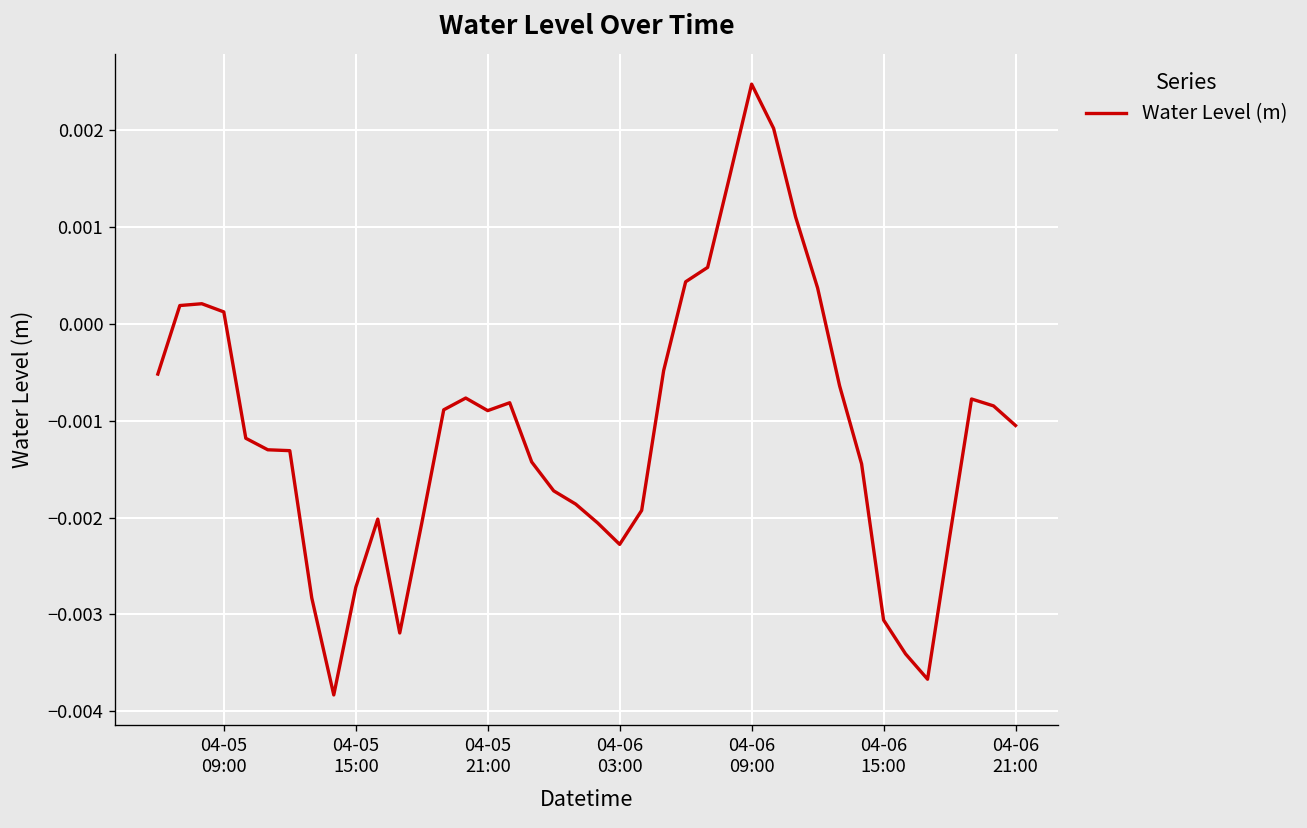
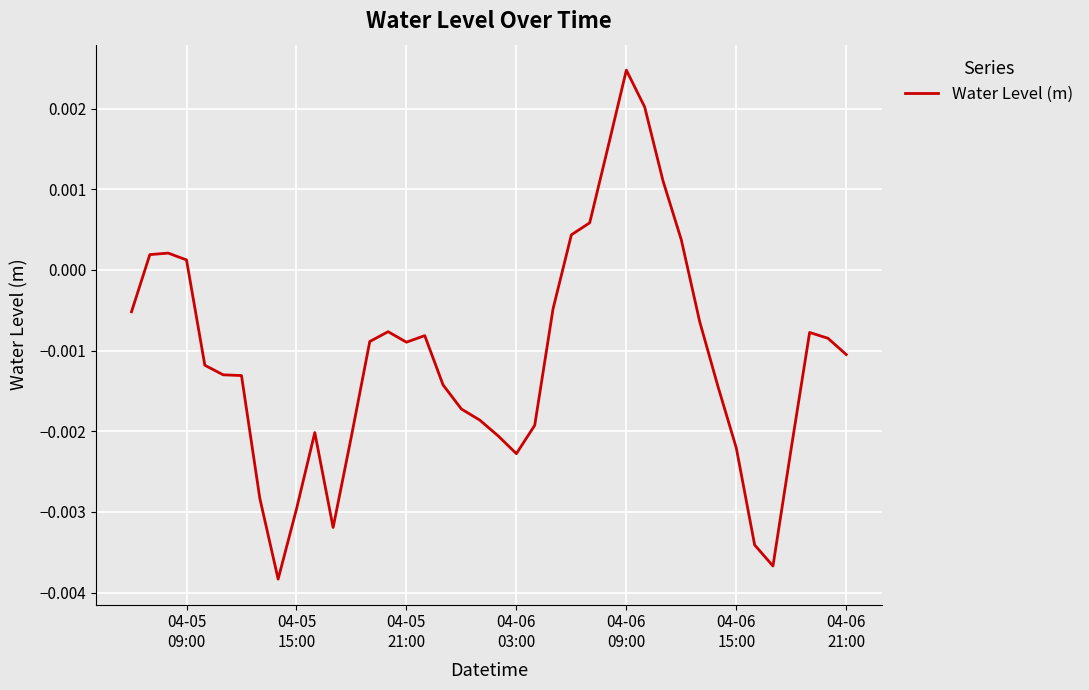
04-05 15:00: -0.0027 -> -0.0030
04-06 15:00: -0.0031 -> -0.0022
